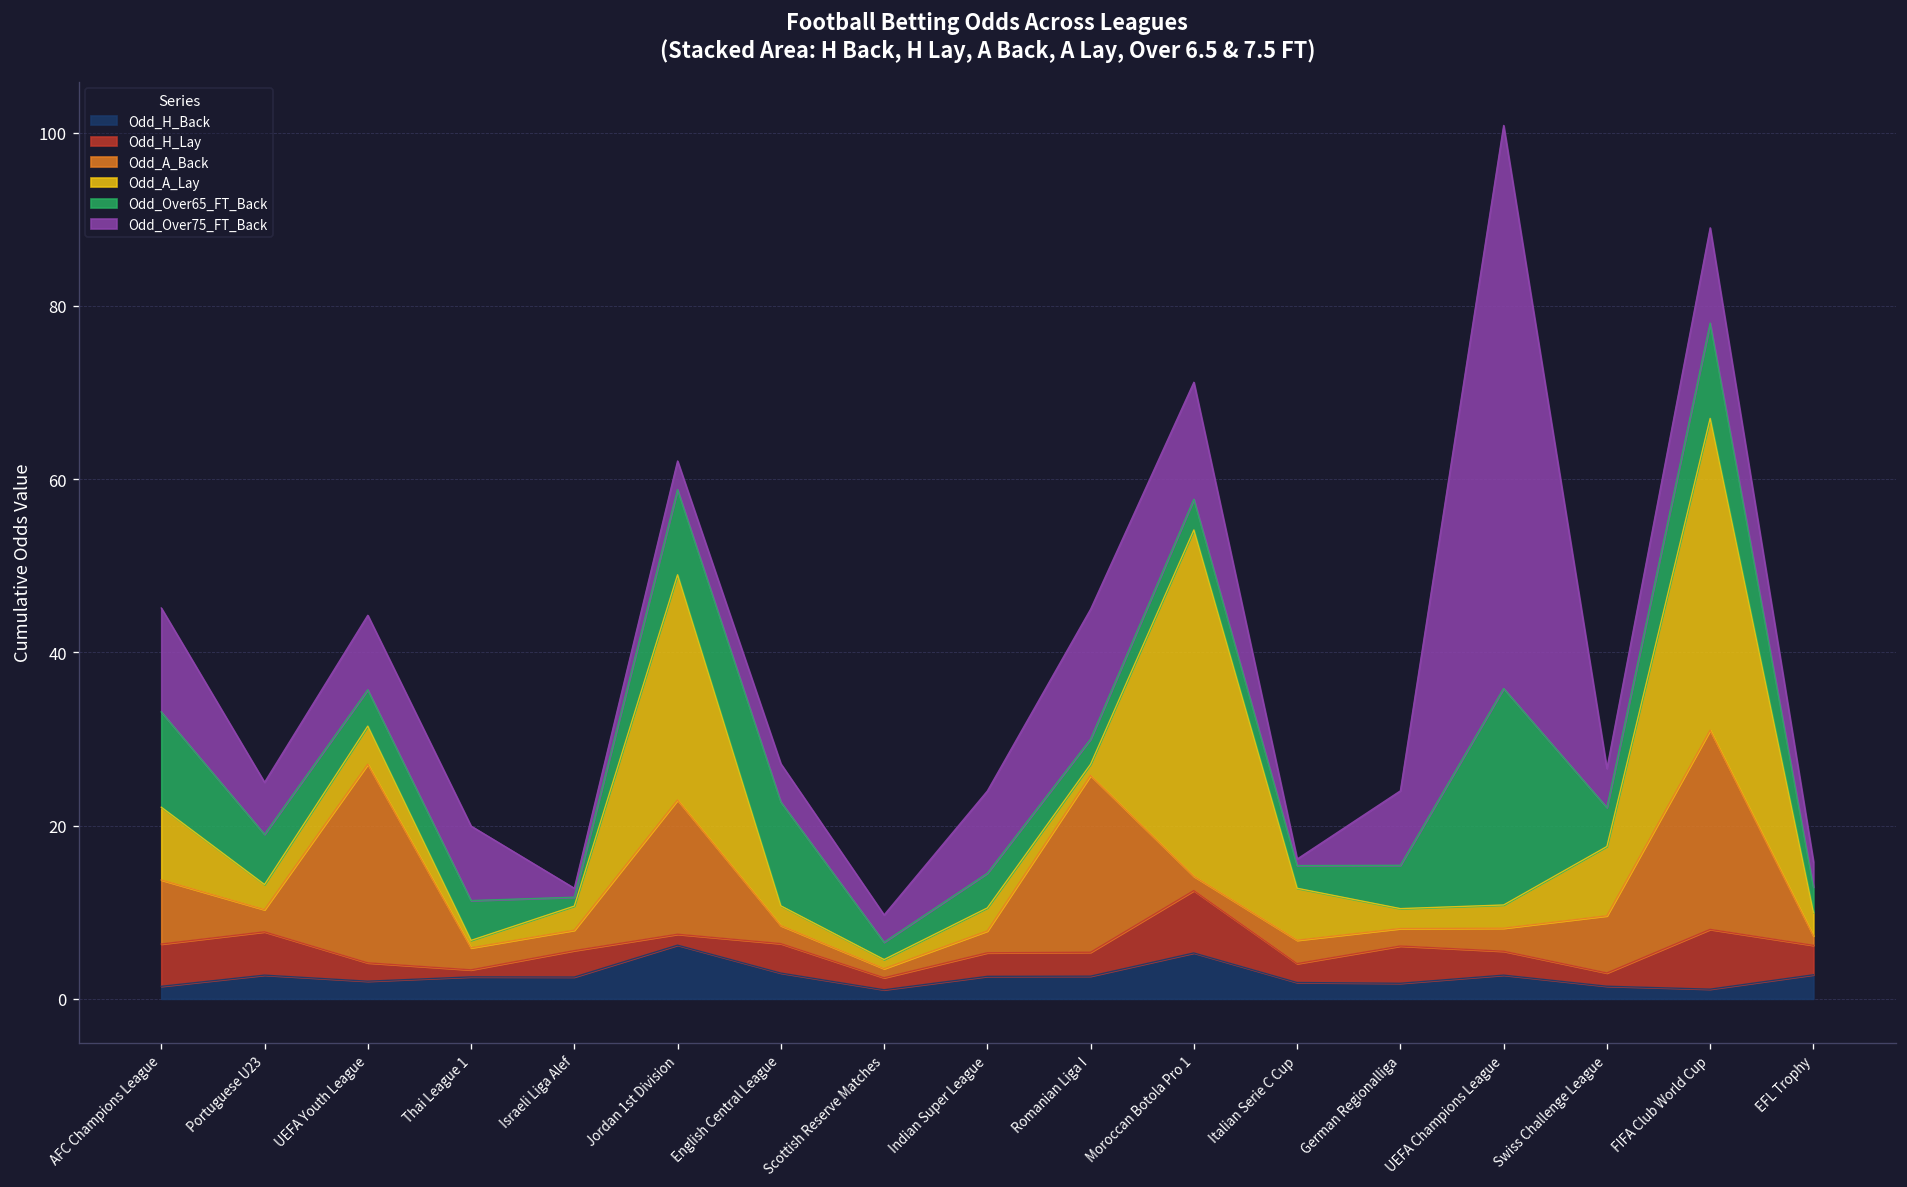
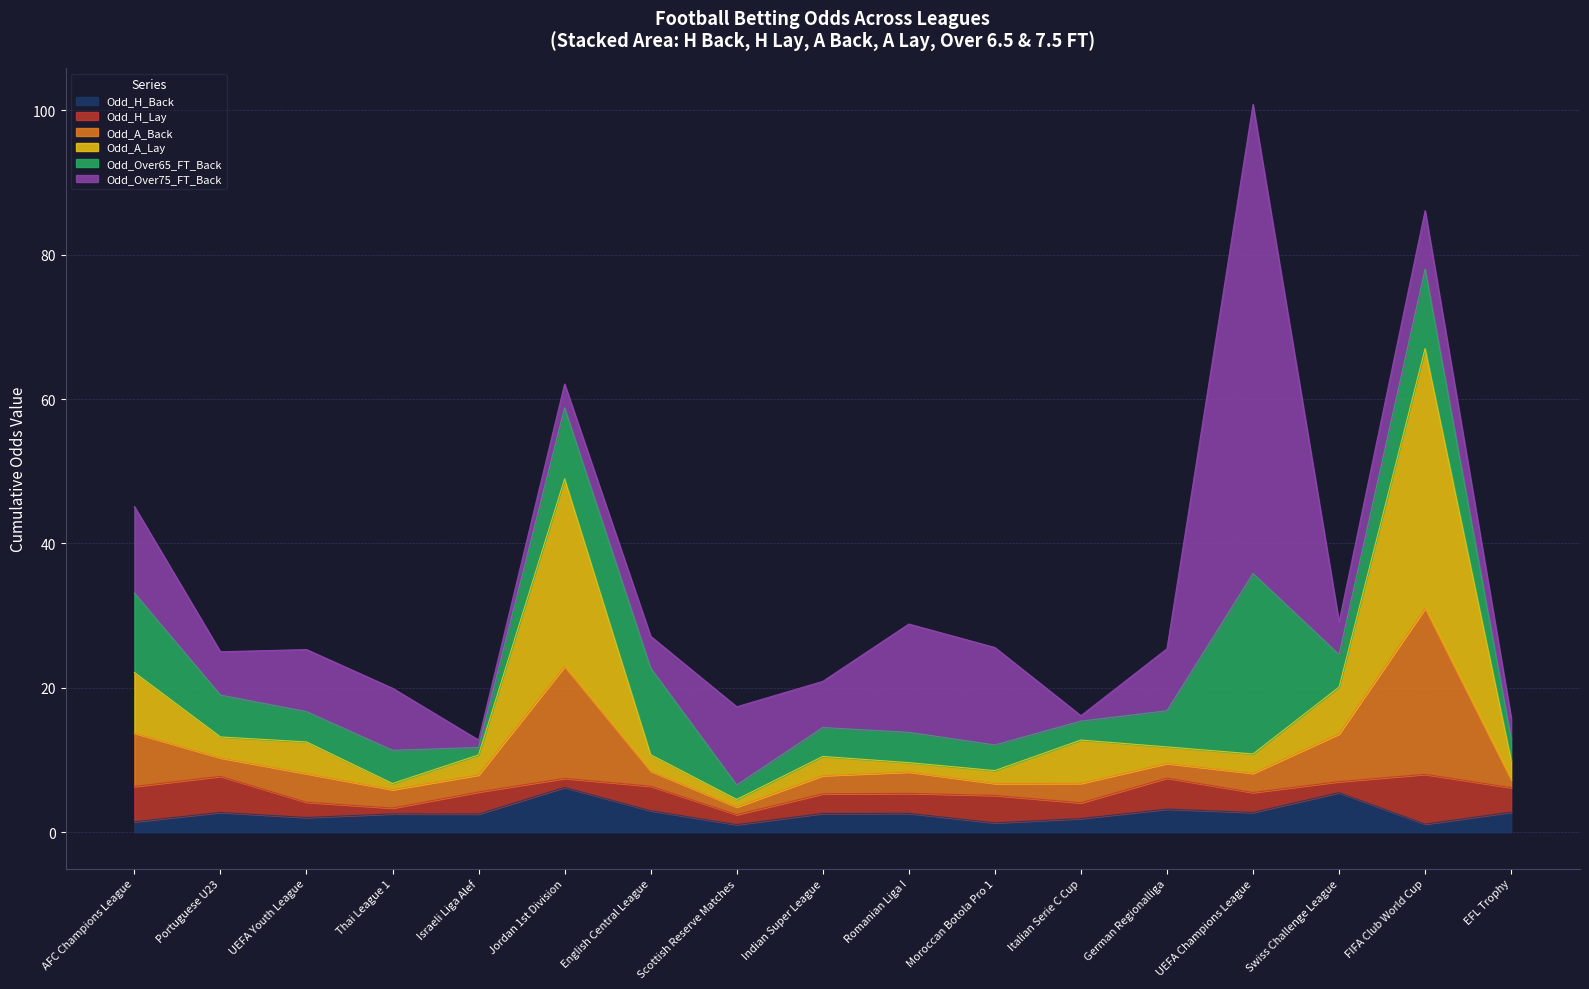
Odd_A_Back, UEFA Youth League: 23 -> 4
Odd_Over75_FT_Back, Scottish Reserve Matches: 3 -> 11
Odd_Over75_FT_Back, Indian Super League: 10 -> 6
Odd_A_Back, Romanian Liga I: 20 -> 3
Odd_Over65_FT_Back, Romanian Liga I: 3 -> 4
Odd_H_Back, Moroccan Botola Pro 1: 5 -> 1
Odd_H_Lay, Moroccan Botola Pro 1: 7 -> 4
Odd_A_Lay, Moroccan Botola Pro 1: 40 -> 2
Odd_H_Back, German Regionalliga: 2 -> 3
Odd_H_Back, Swiss Challenge League: 1 -> 5
Odd_A_Lay, Swiss Challenge League: 8 -> 7
Odd_Over75_FT_Back, FIFA Club World Cup: 11 -> 8
